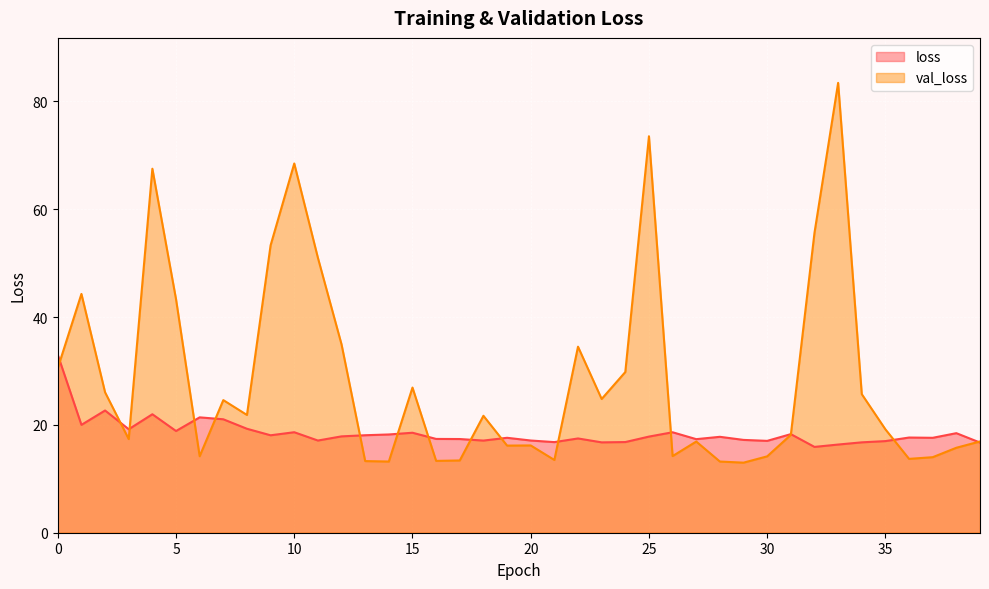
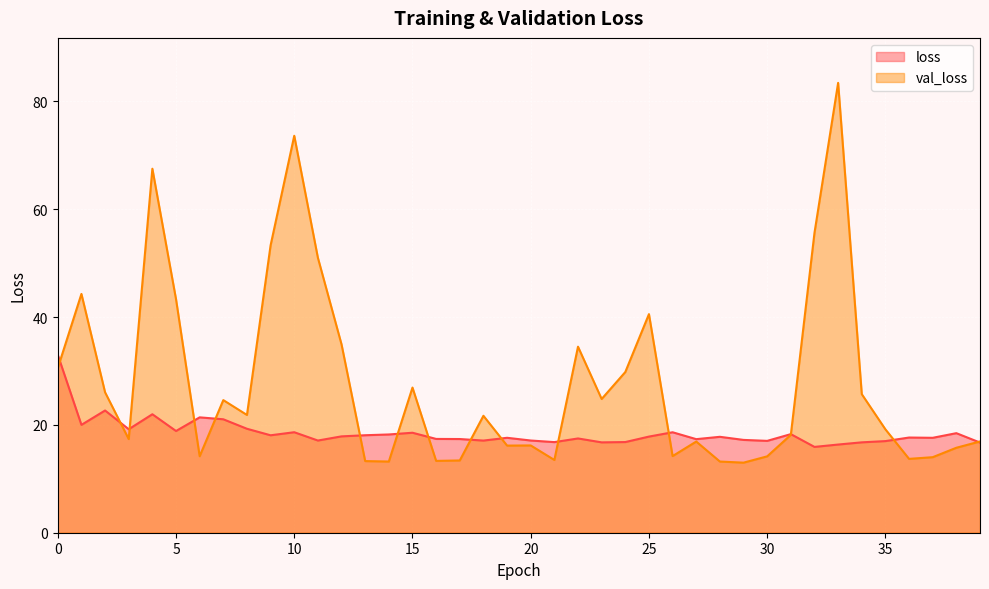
val_loss, 10: 68 -> 74
val_loss, 25: 74 -> 41
